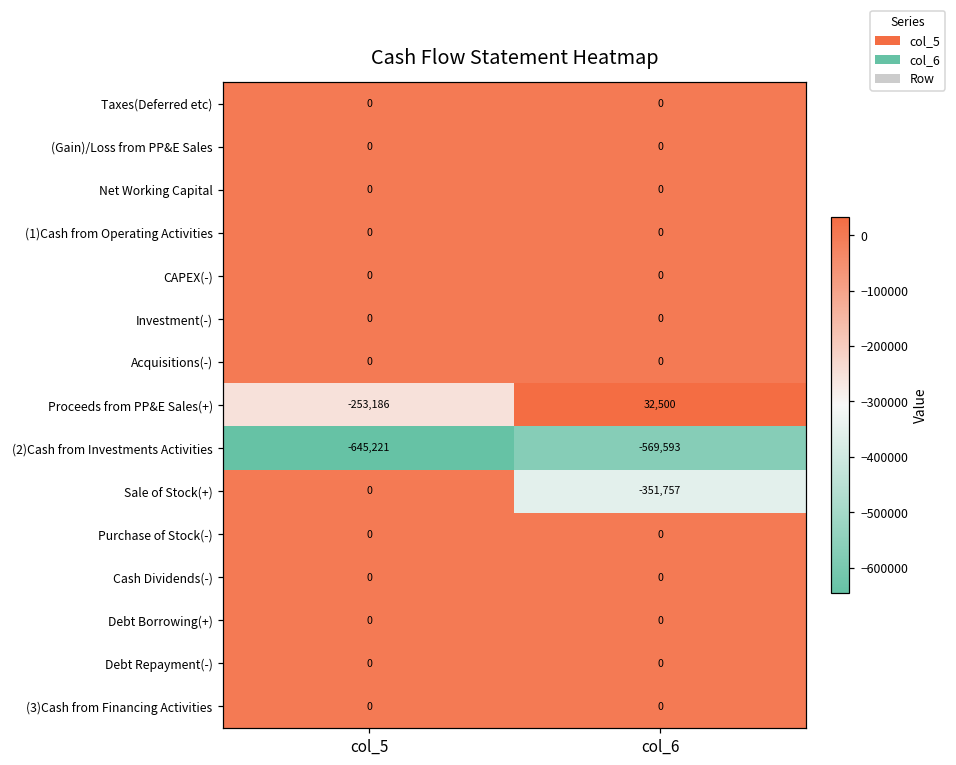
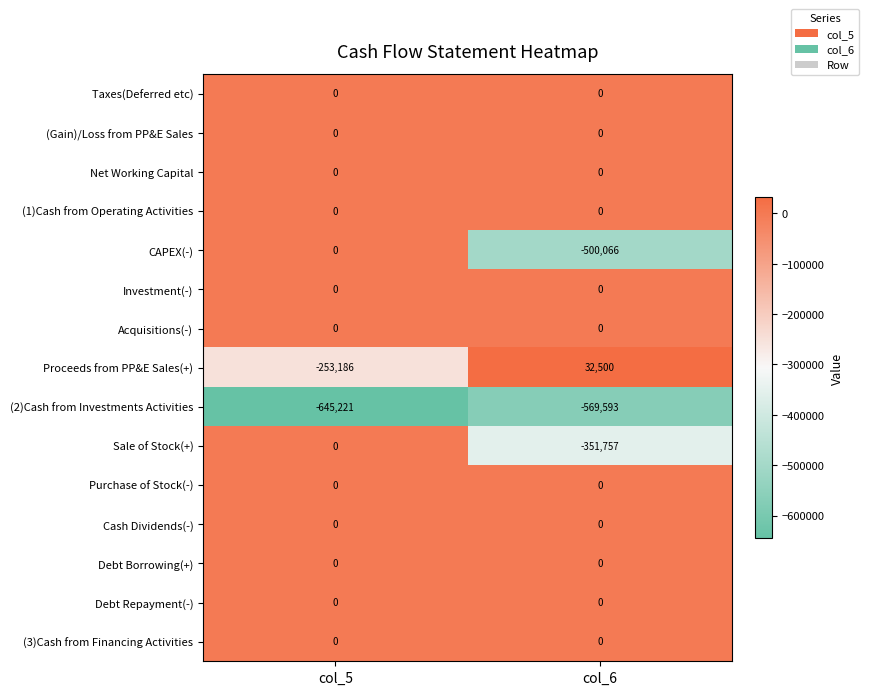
CAPEX(-), col_6: 0 -> -500,066
